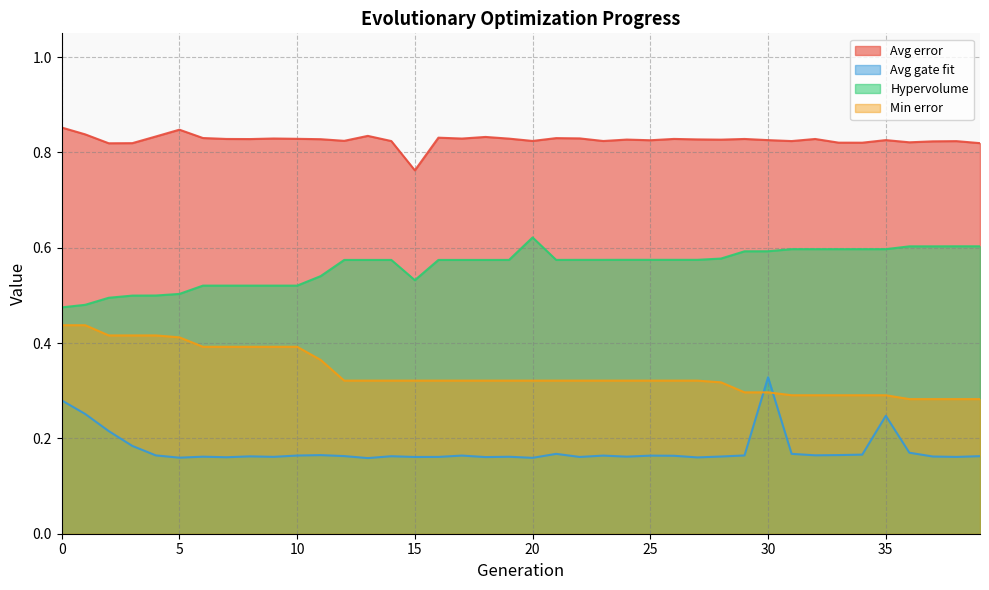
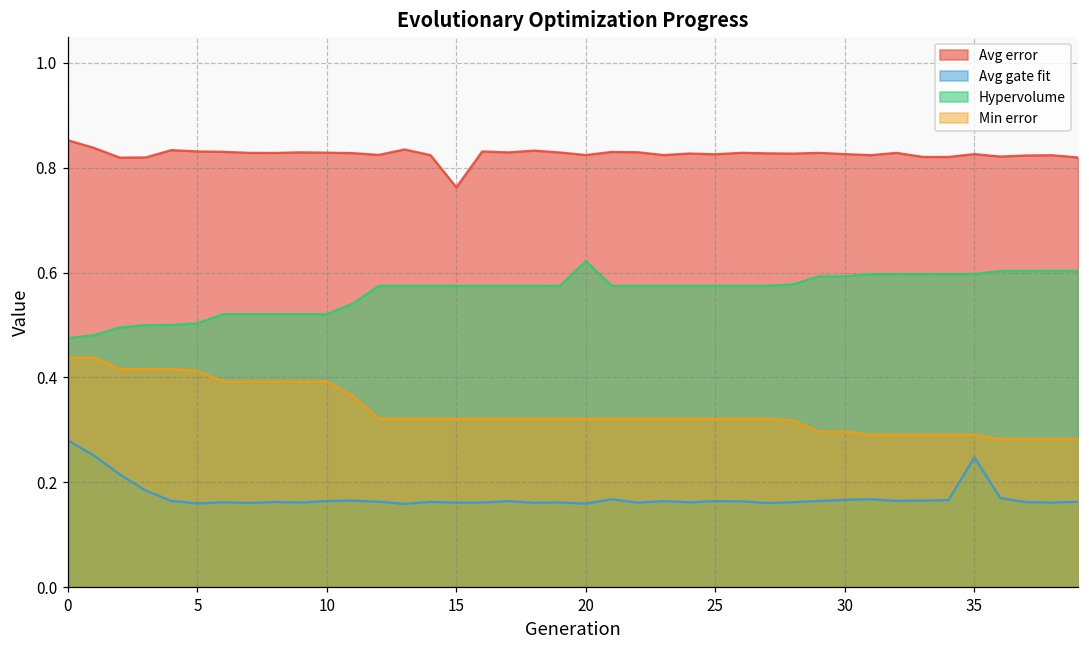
Avg error, 5: 0.85 -> 0.83
Hypervolume, 15: 0.53 -> 0.57
Avg gate fit, 30: 0.33 -> 0.17
